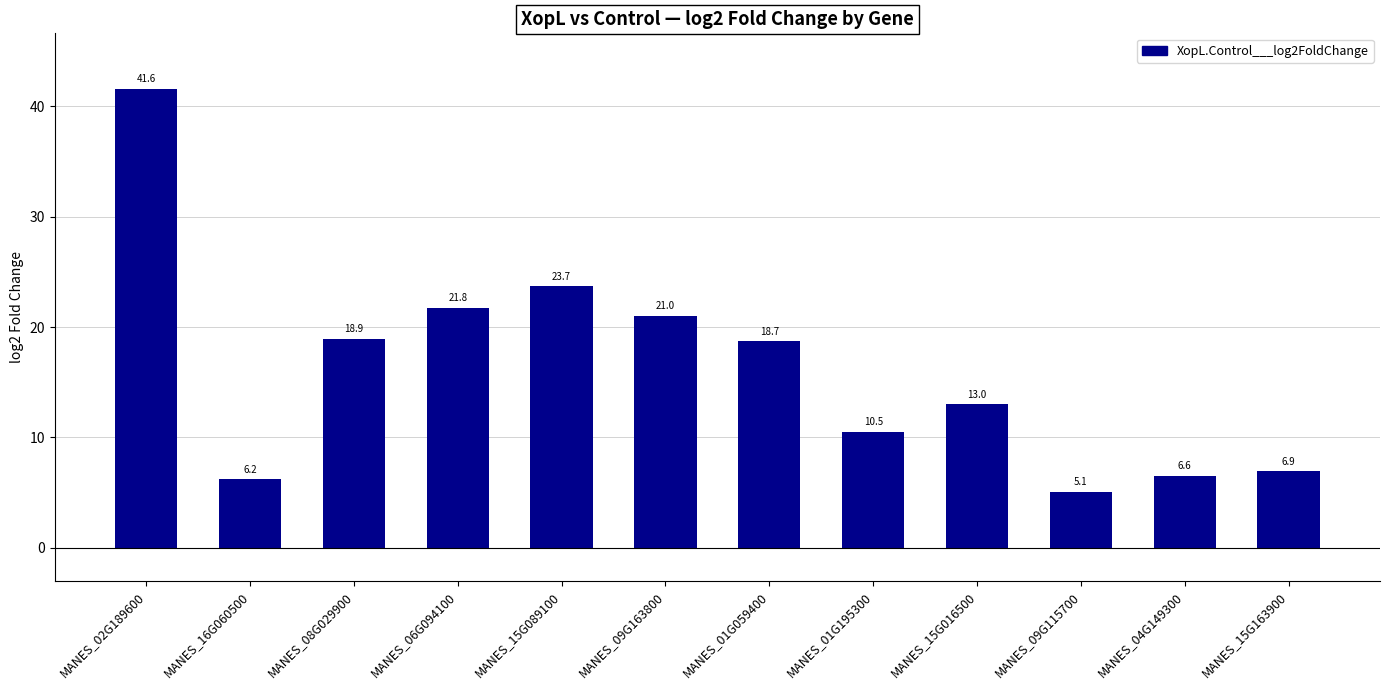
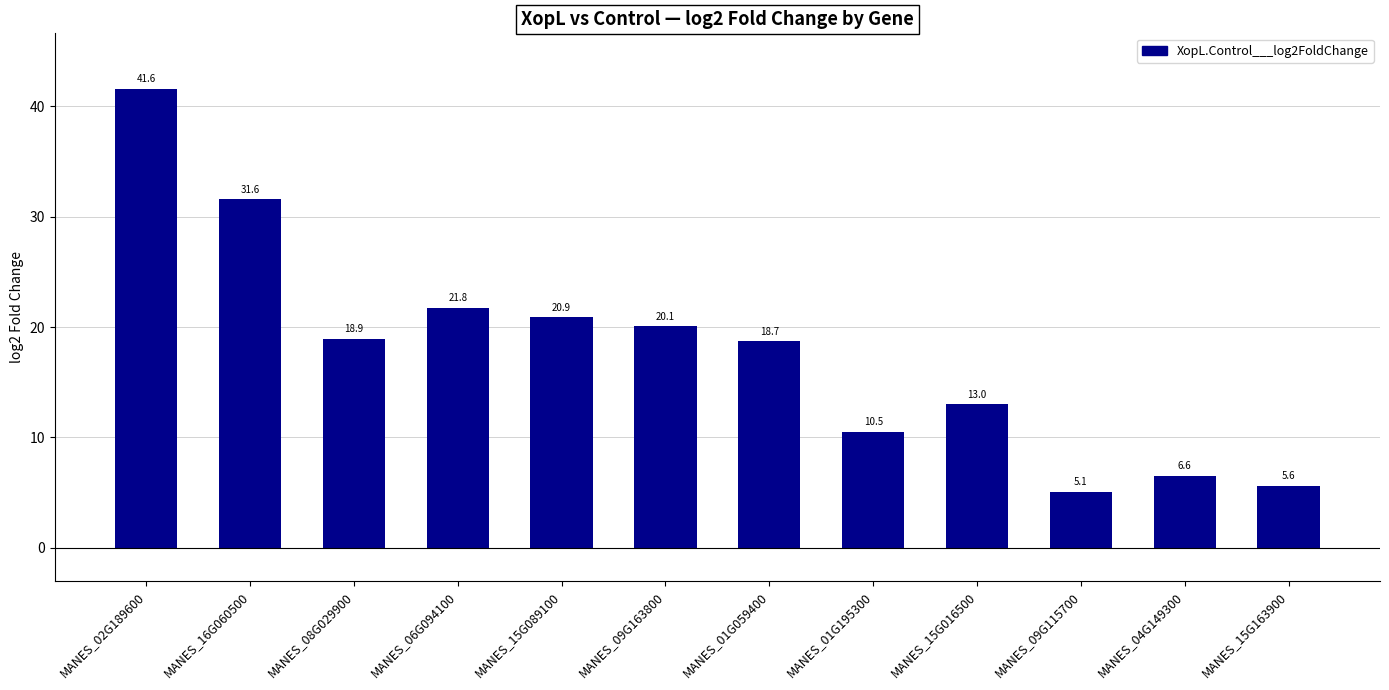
MANES_16G060500: 6.2 -> 31.6
MANES_15G089100: 23.7 -> 20.9
MANES_09G163800: 21.0 -> 20.1
MANES_15G163900: 6.9 -> 5.6
